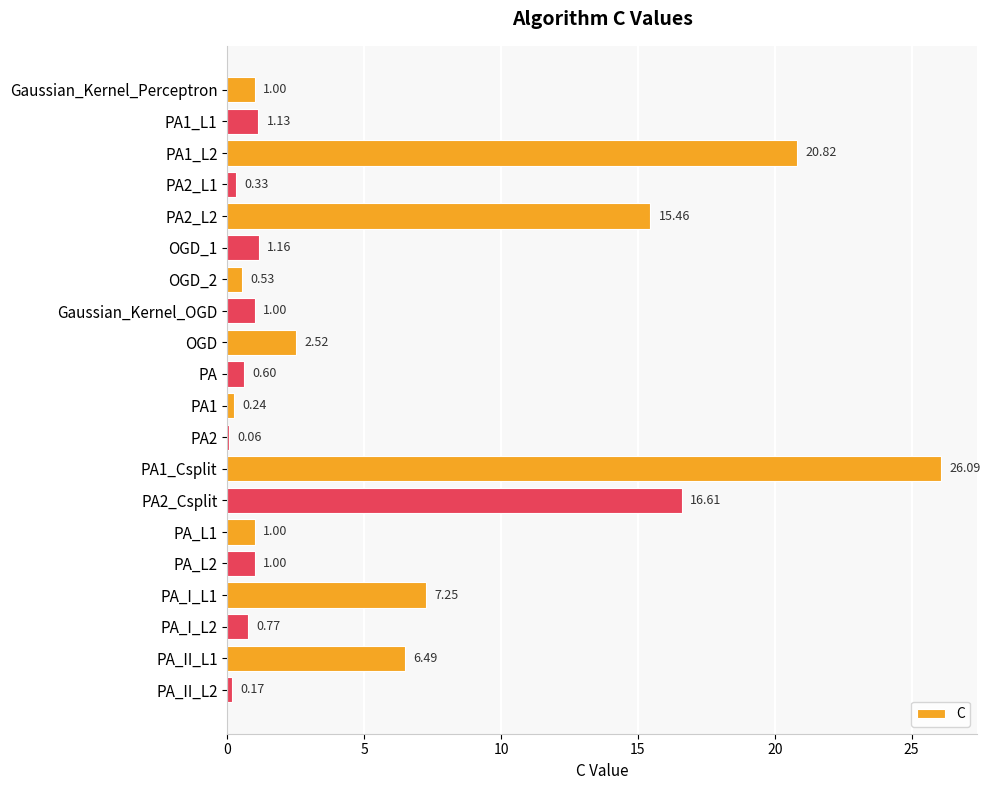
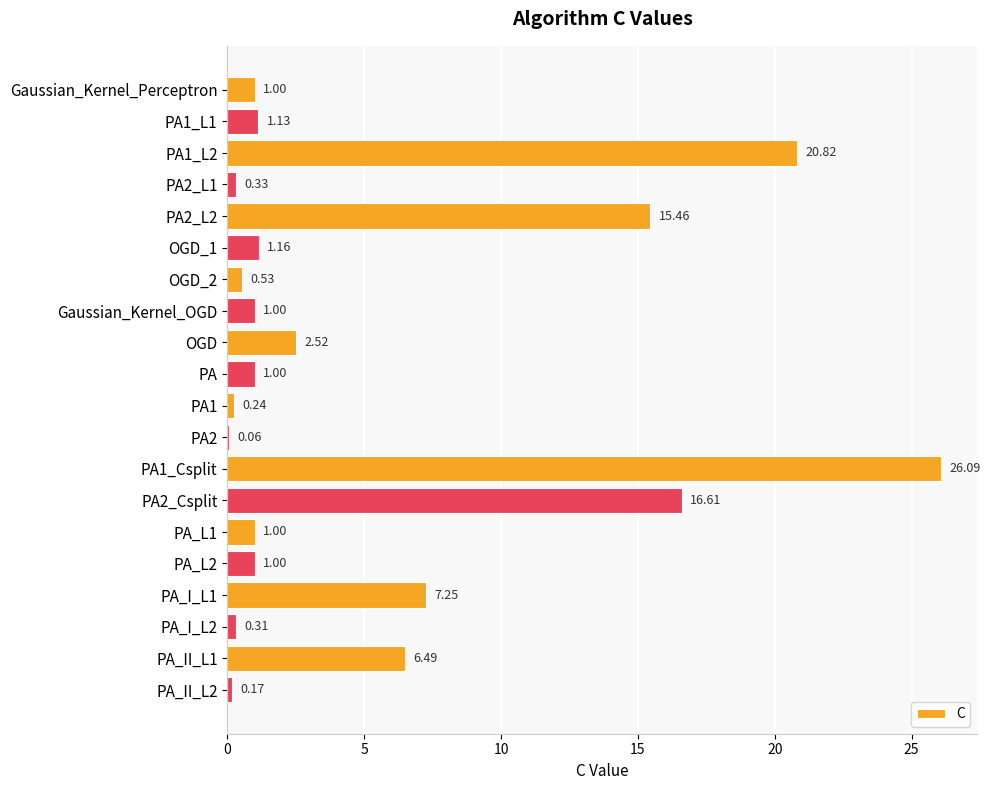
PA: 0.60 -> 1.00
PA_I_L2: 0.77 -> 0.31
